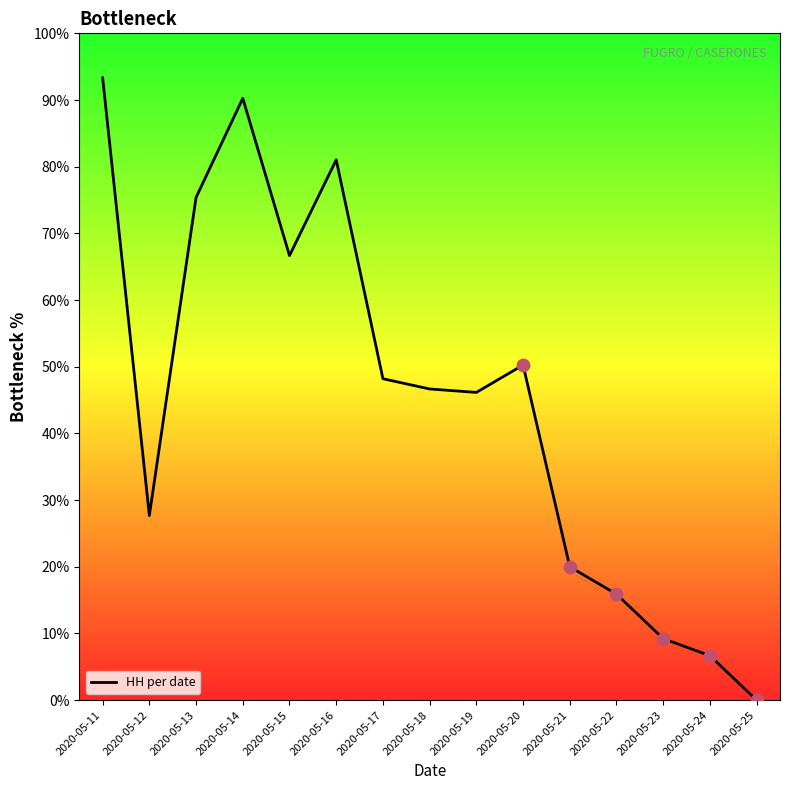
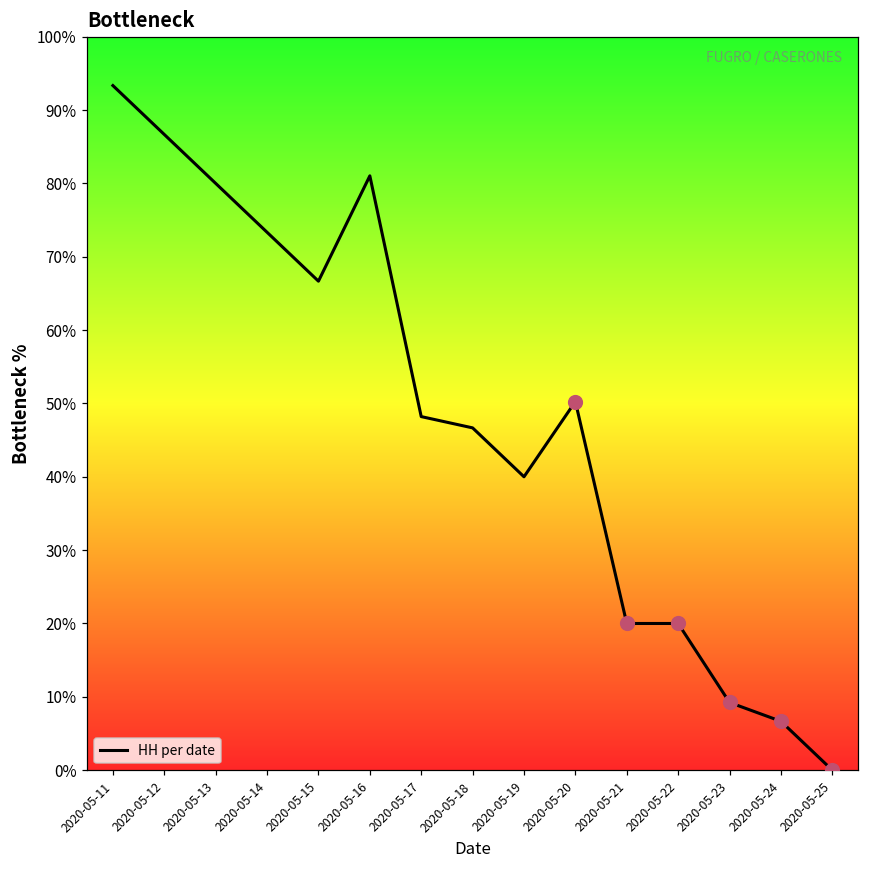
HH per date, 2020-05-12: 28% -> 87%
HH per date, 2020-05-13: 75% -> 80%
HH per date, 2020-05-14: 90% -> 73%
HH per date, 2020-05-19: 46% -> 40%
HH per date, 2020-05-22: 16% -> 20%
